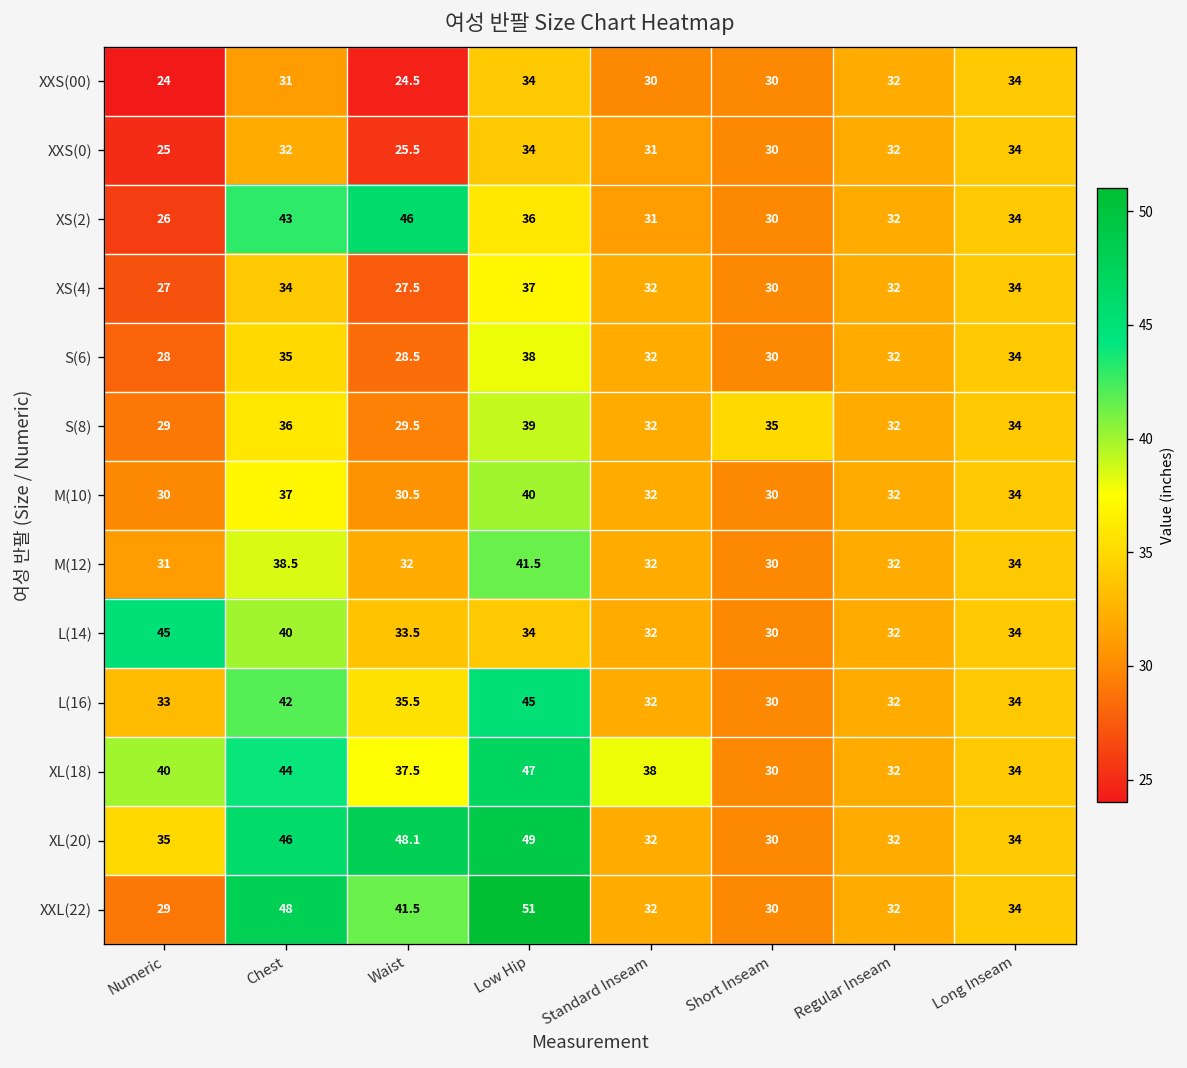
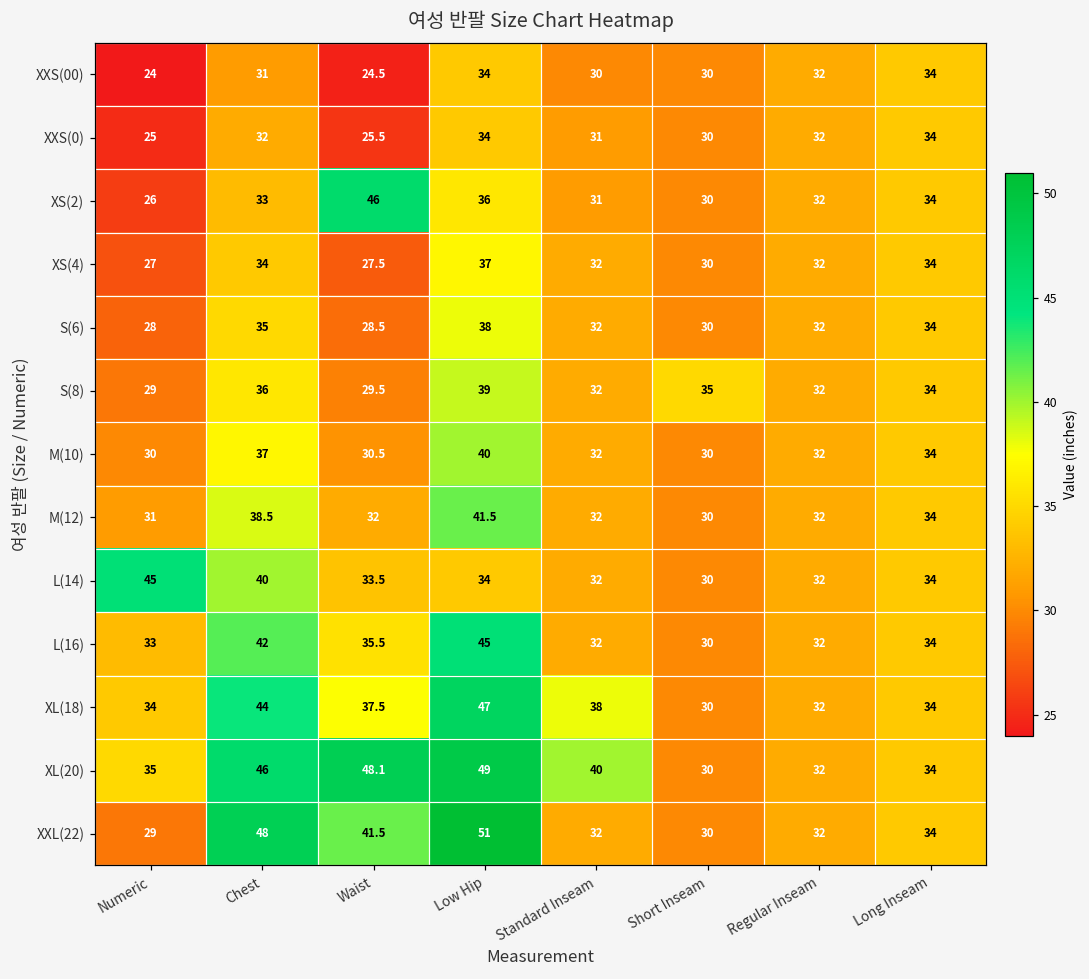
XS(2), Chest: 43 -> 33
XL(18), Numeric: 40 -> 34
XL(20), Standard Inseam: 32 -> 40
